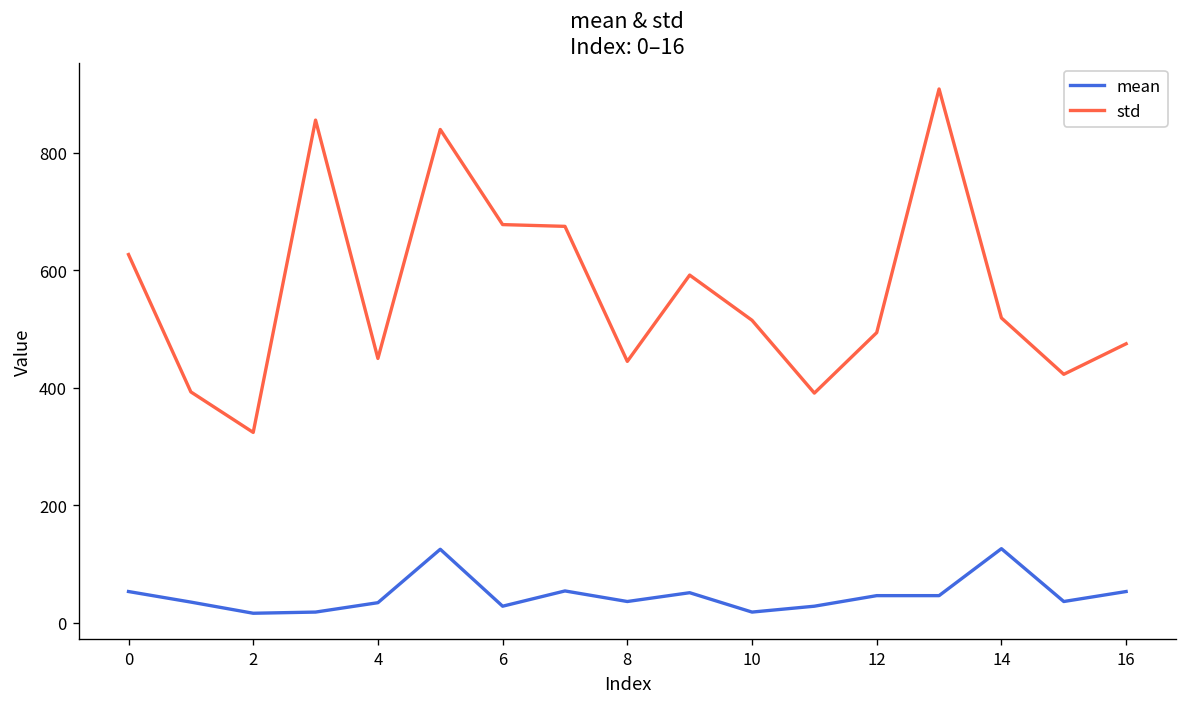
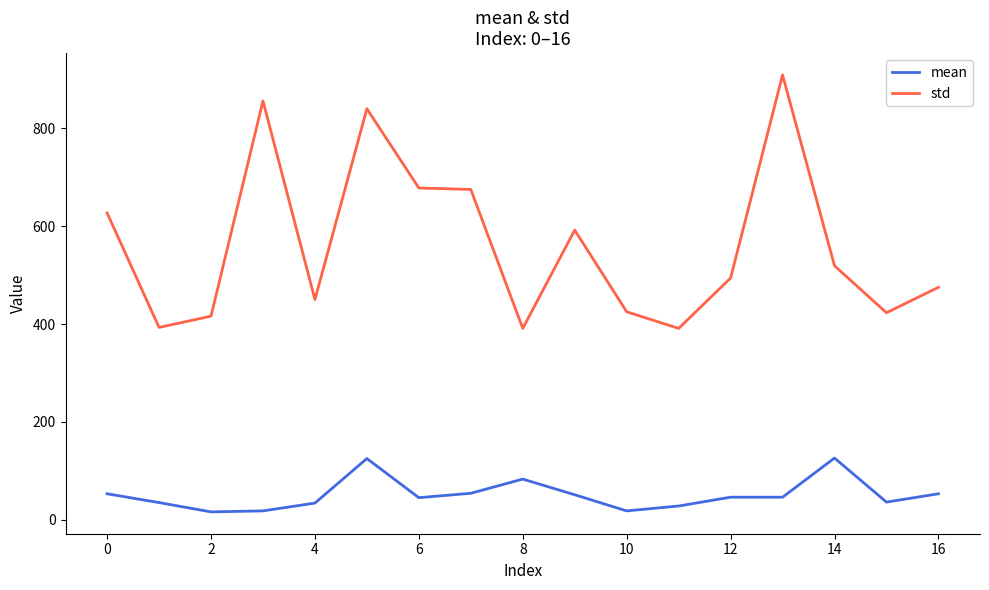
std, 2: 320 -> 420
mean, 6: 30 -> 50
mean, 8: 40 -> 80
std, 8: 450 -> 390
std, 10: 520 -> 430
